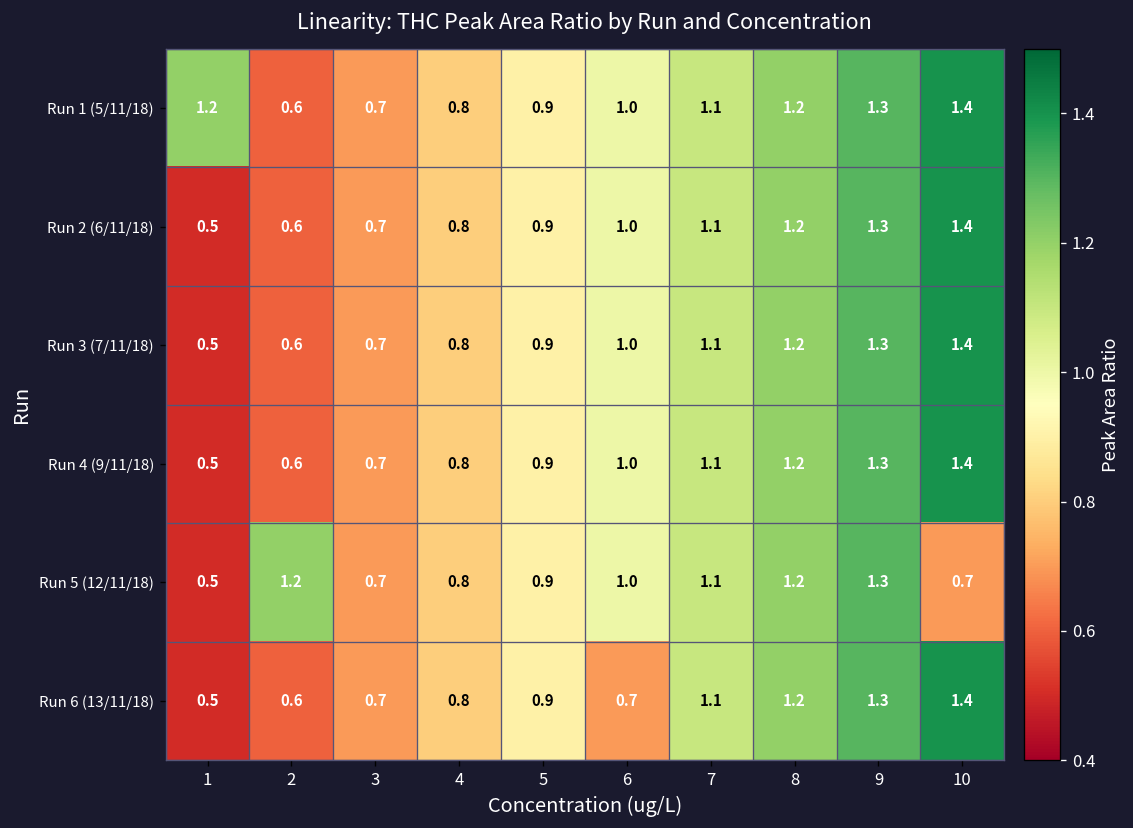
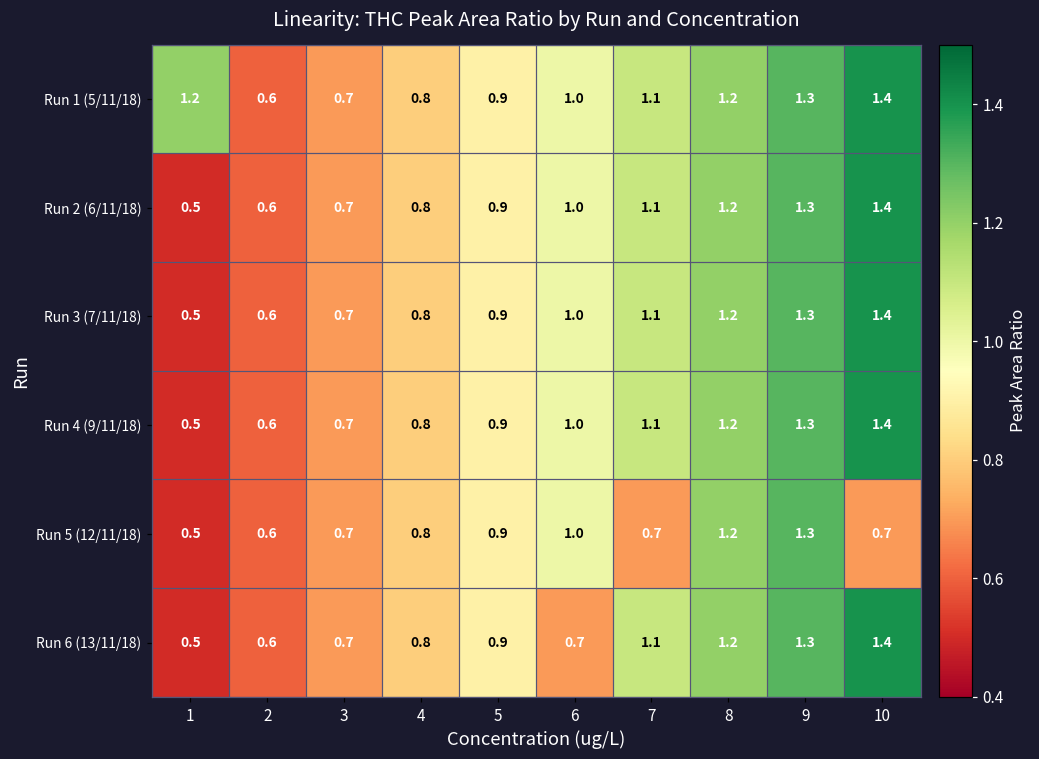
Run 5 (12/11/18), 2: 1.2 -> 0.6
Run 5 (12/11/18), 7: 1.1 -> 0.7
